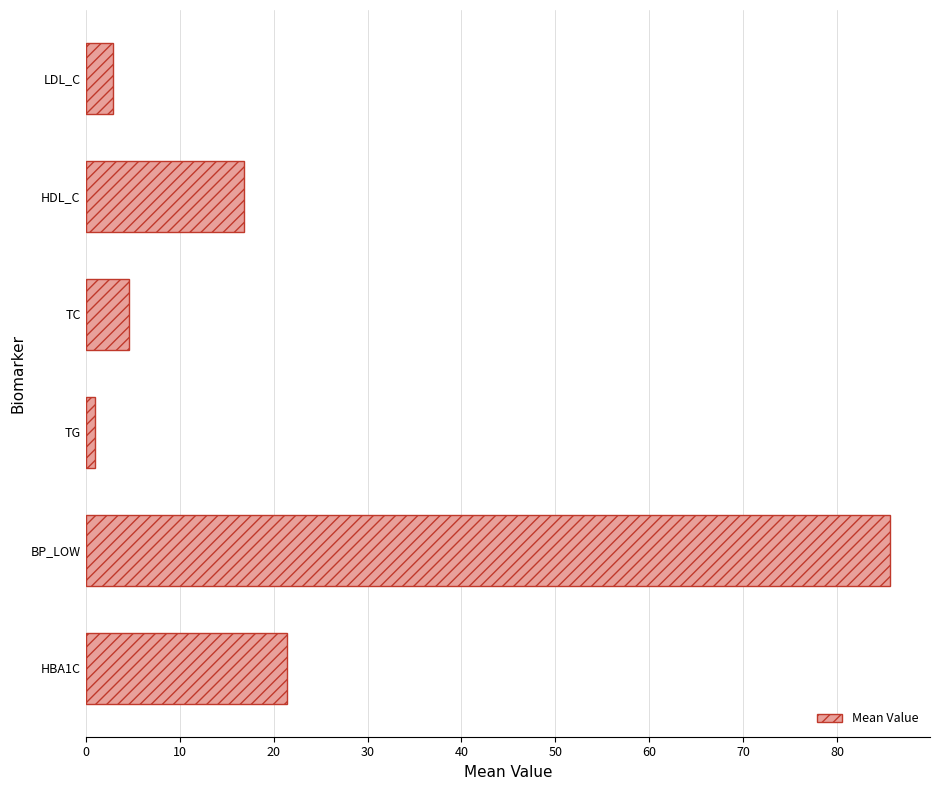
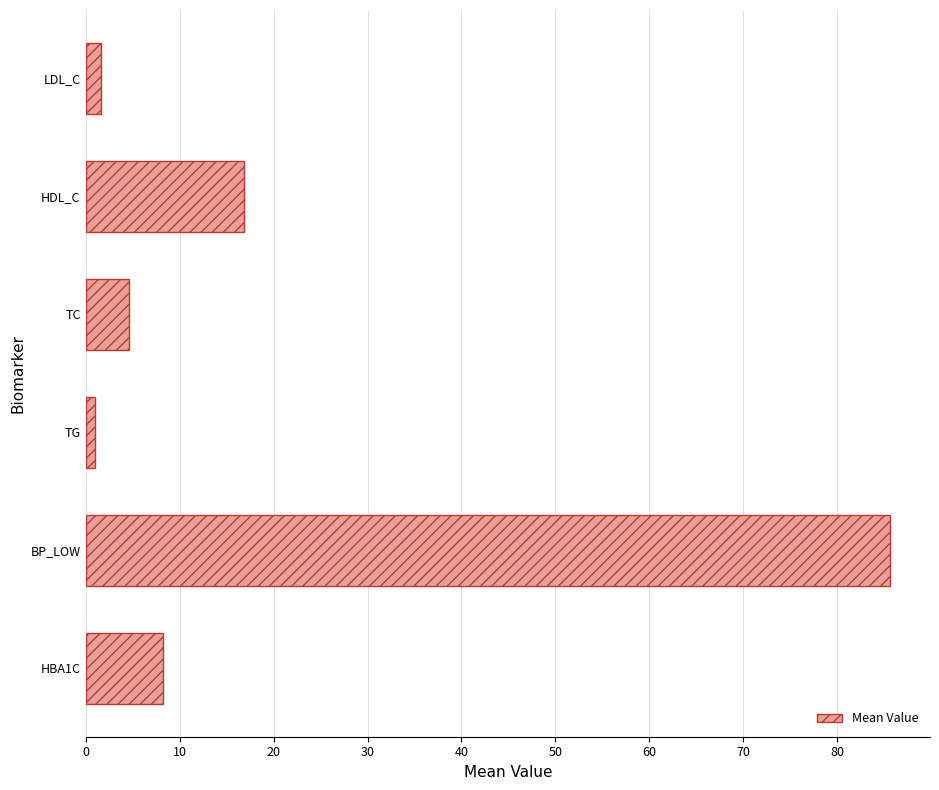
LDL_C: 3 -> 2
HBA1C: 21 -> 8
